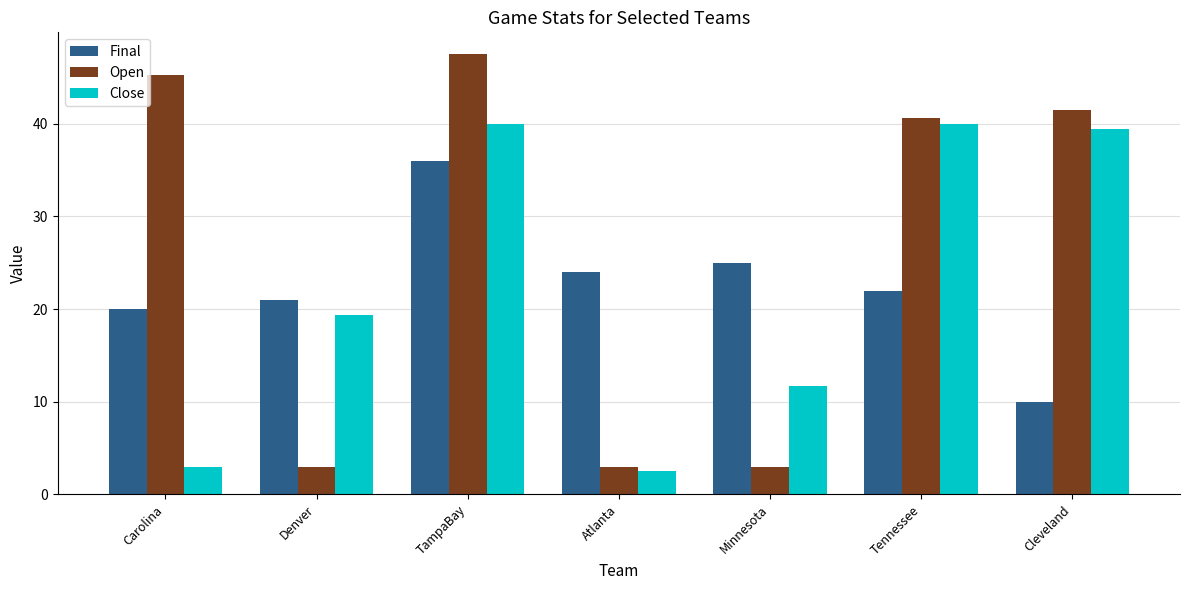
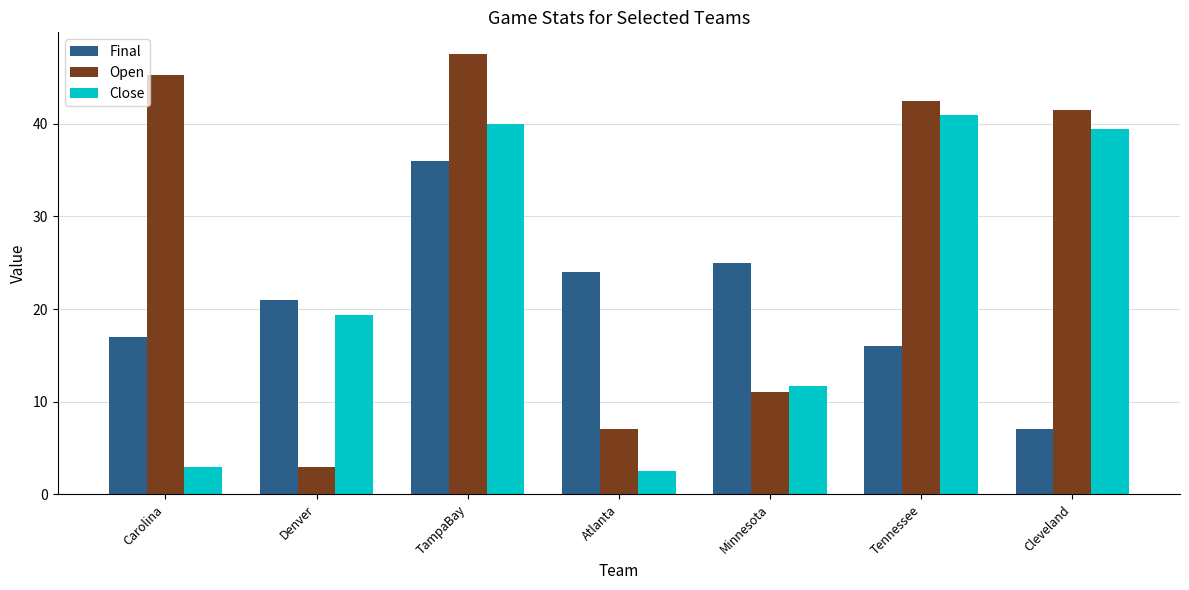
Final, Carolina: 20 -> 17
Open, Atlanta: 3 -> 7
Open, Minnesota: 3 -> 11
Final, Tennessee: 22 -> 16
Open, Tennessee: 41 -> 43
Close, Tennessee: 40 -> 41
Final, Cleveland: 10 -> 7
